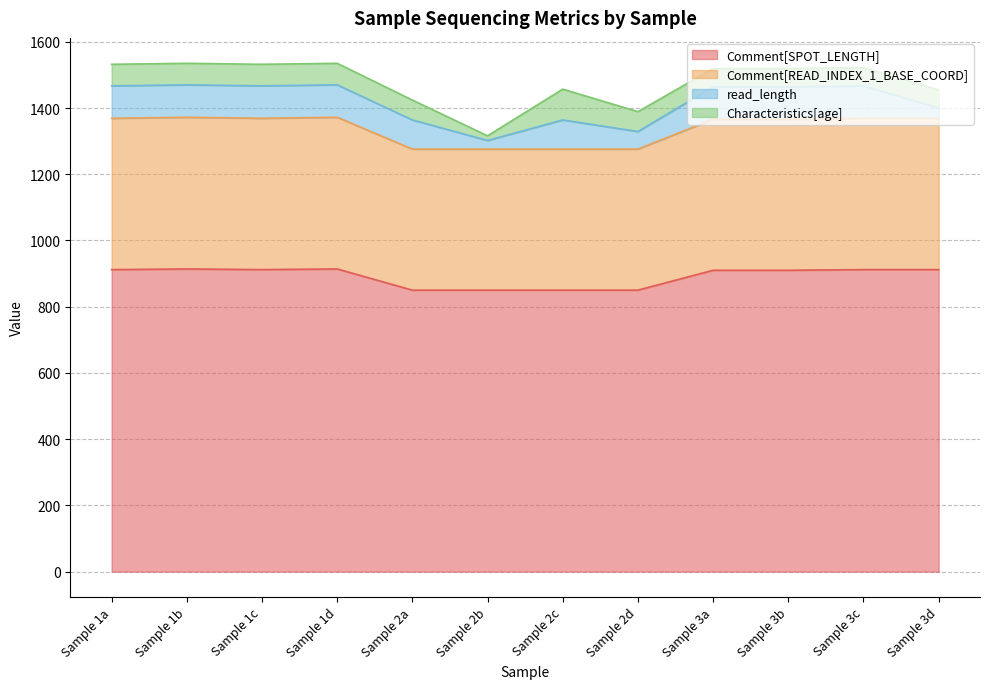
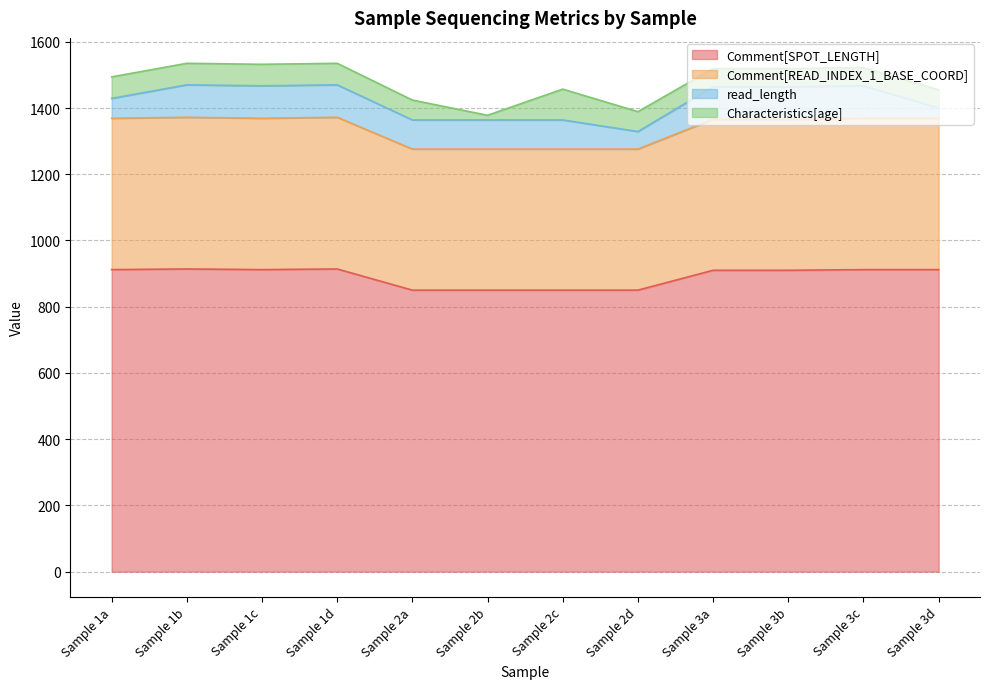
read_length, Sample 1a: 100 -> 60
read_length, Sample 2b: 30 -> 90
